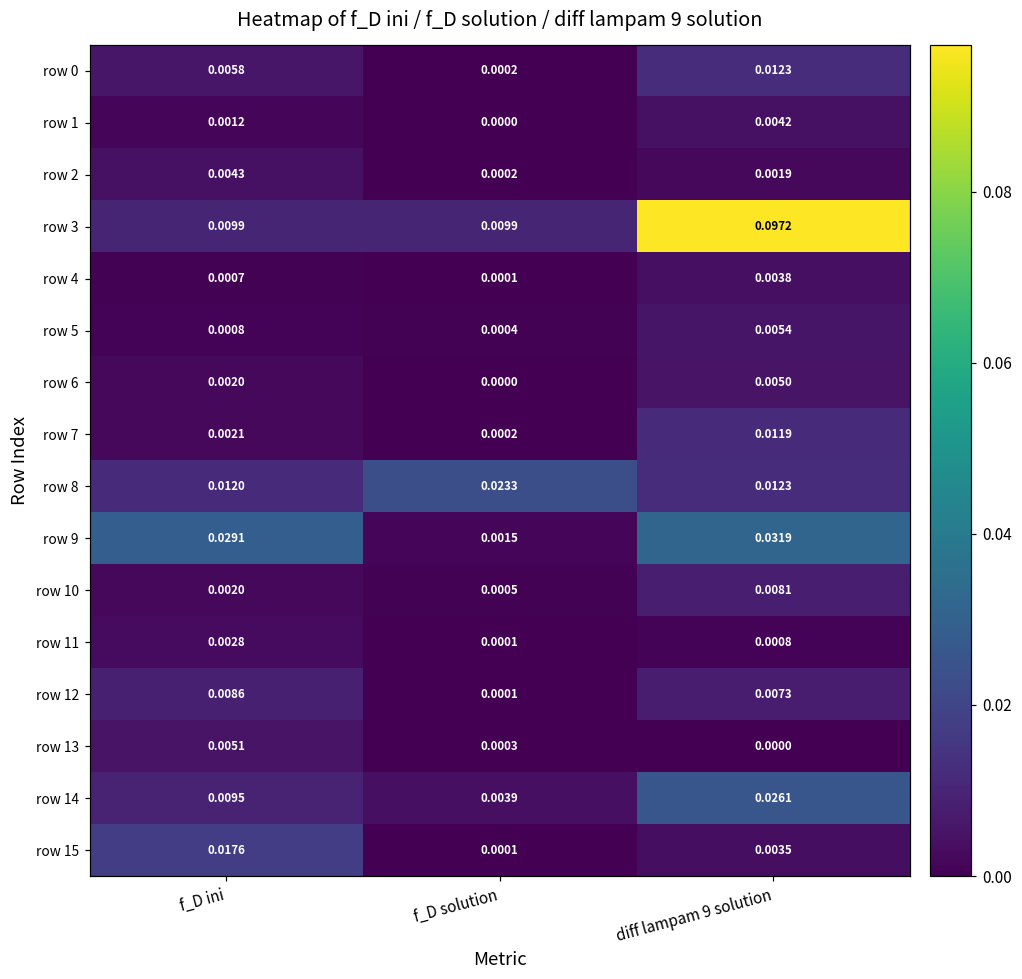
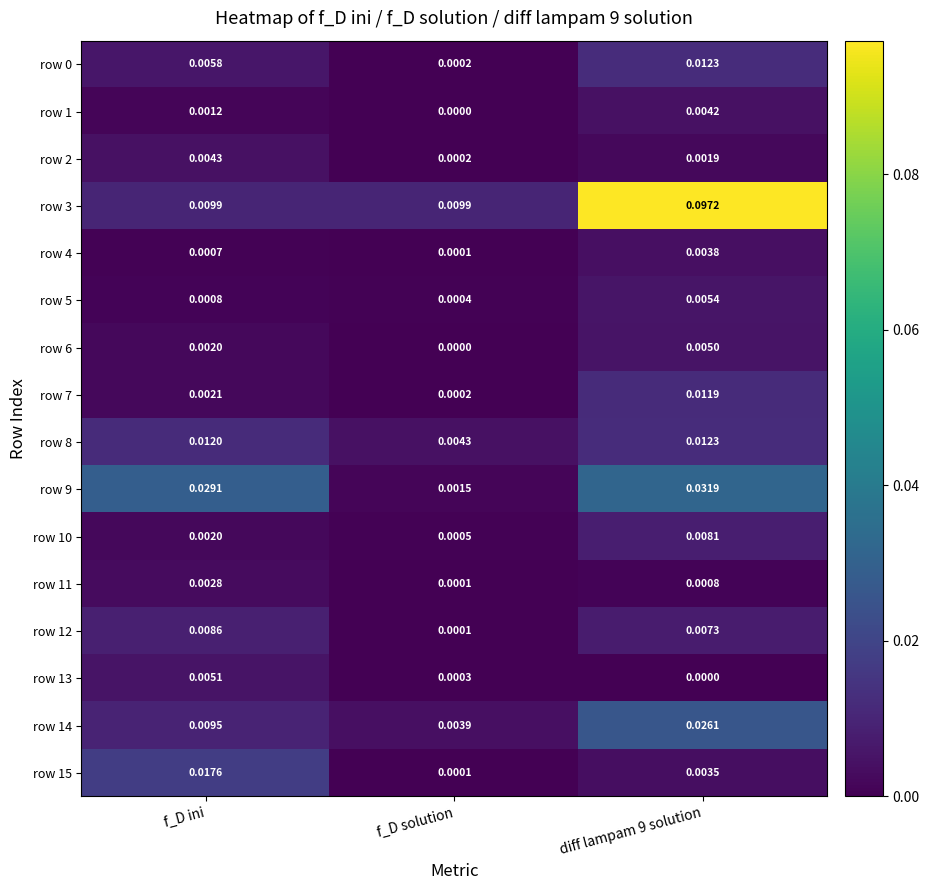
row 8, f_D solution: 0.0233 -> 0.0043
